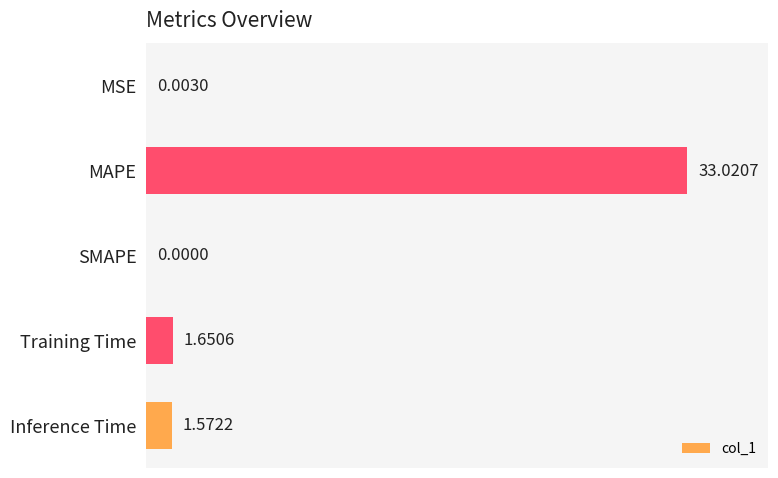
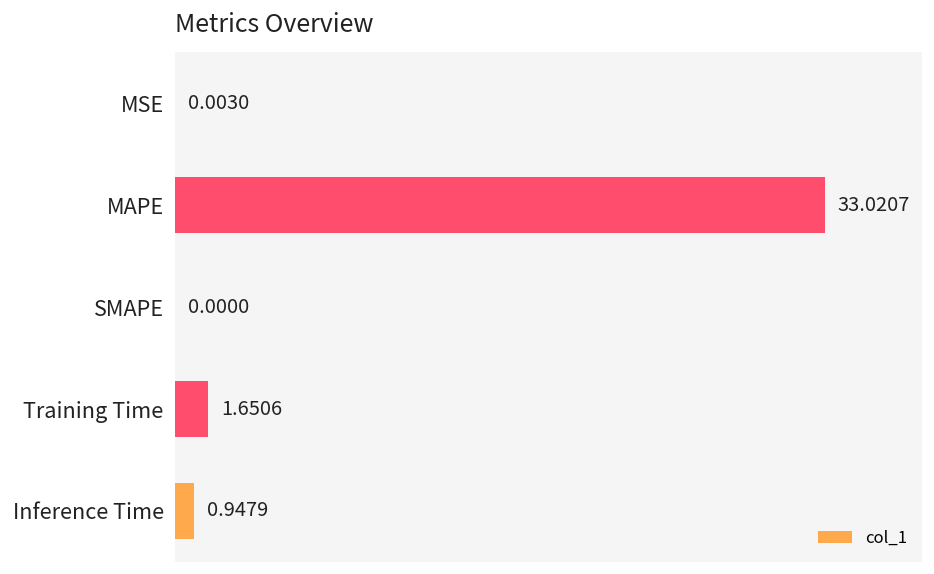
Inference Time: 1.5722 -> 0.9479
